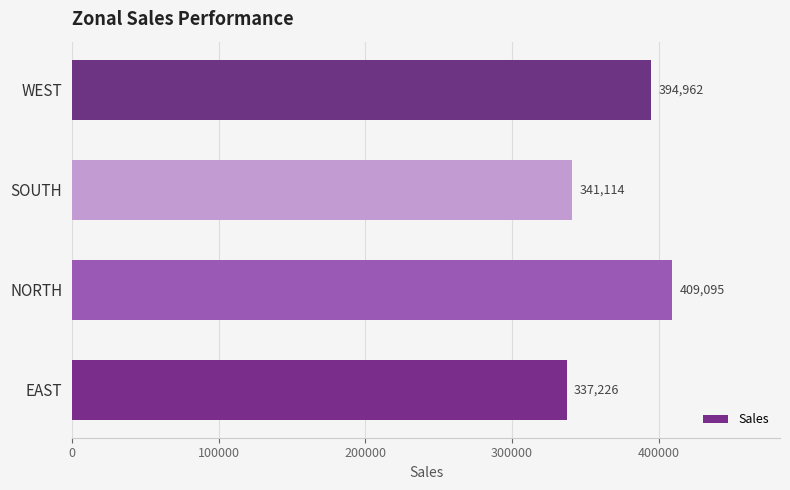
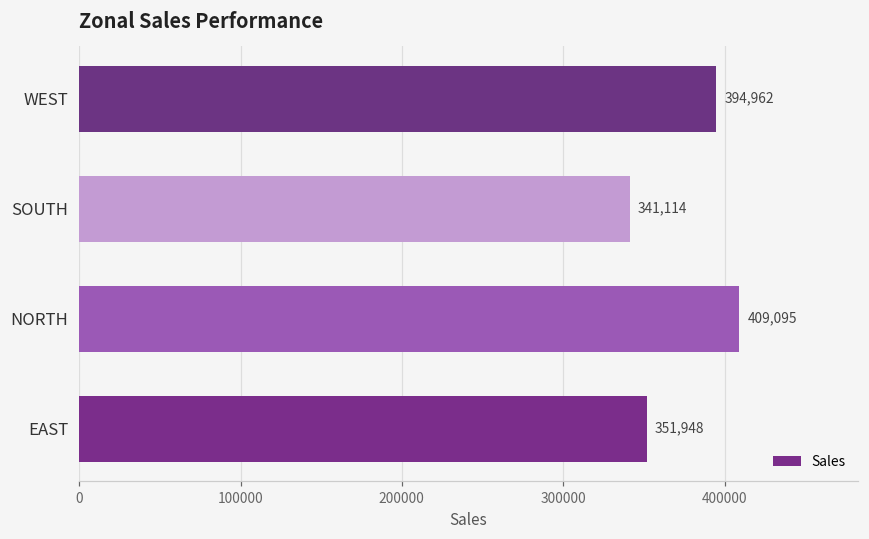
EAST: 337,226 -> 351,948
